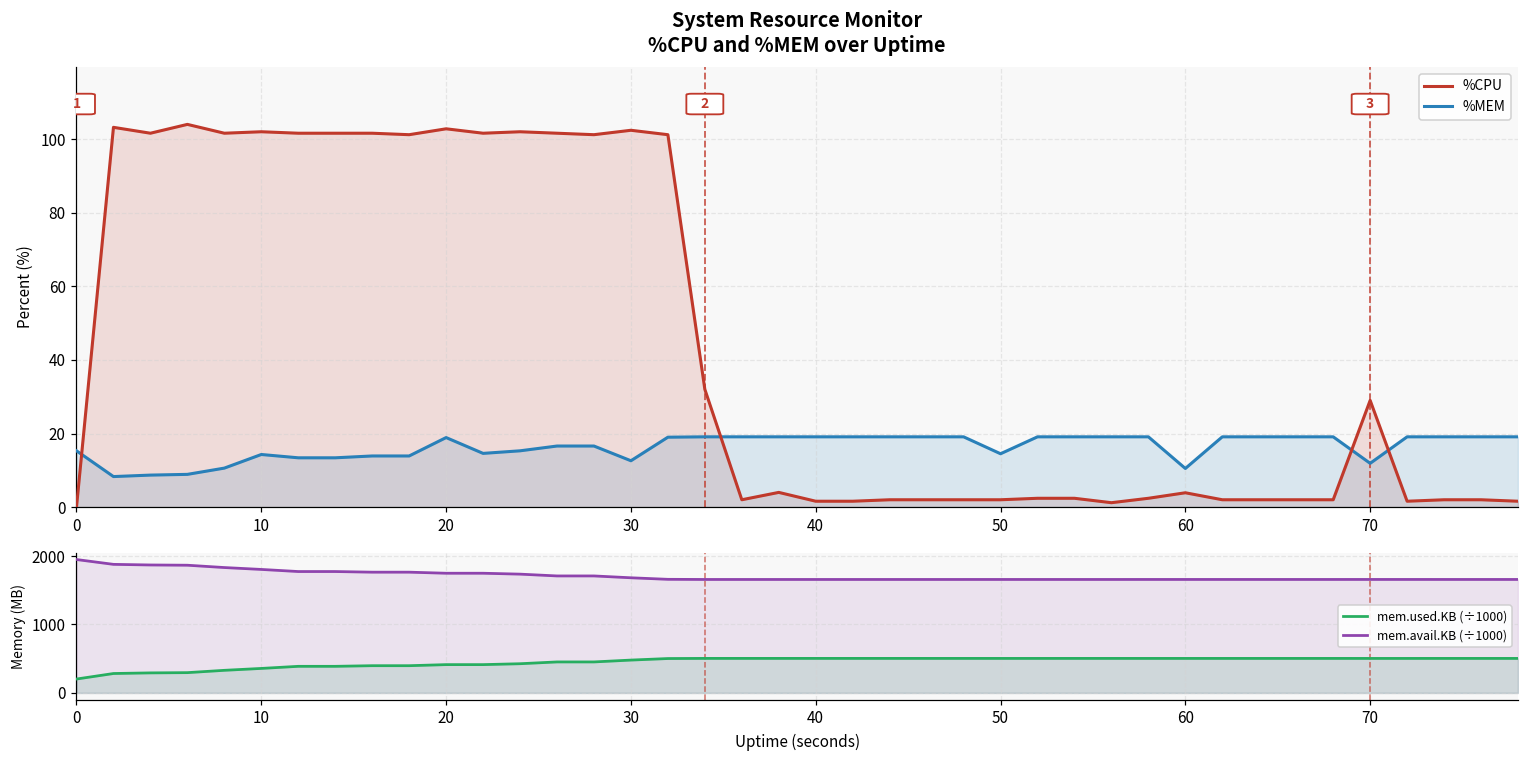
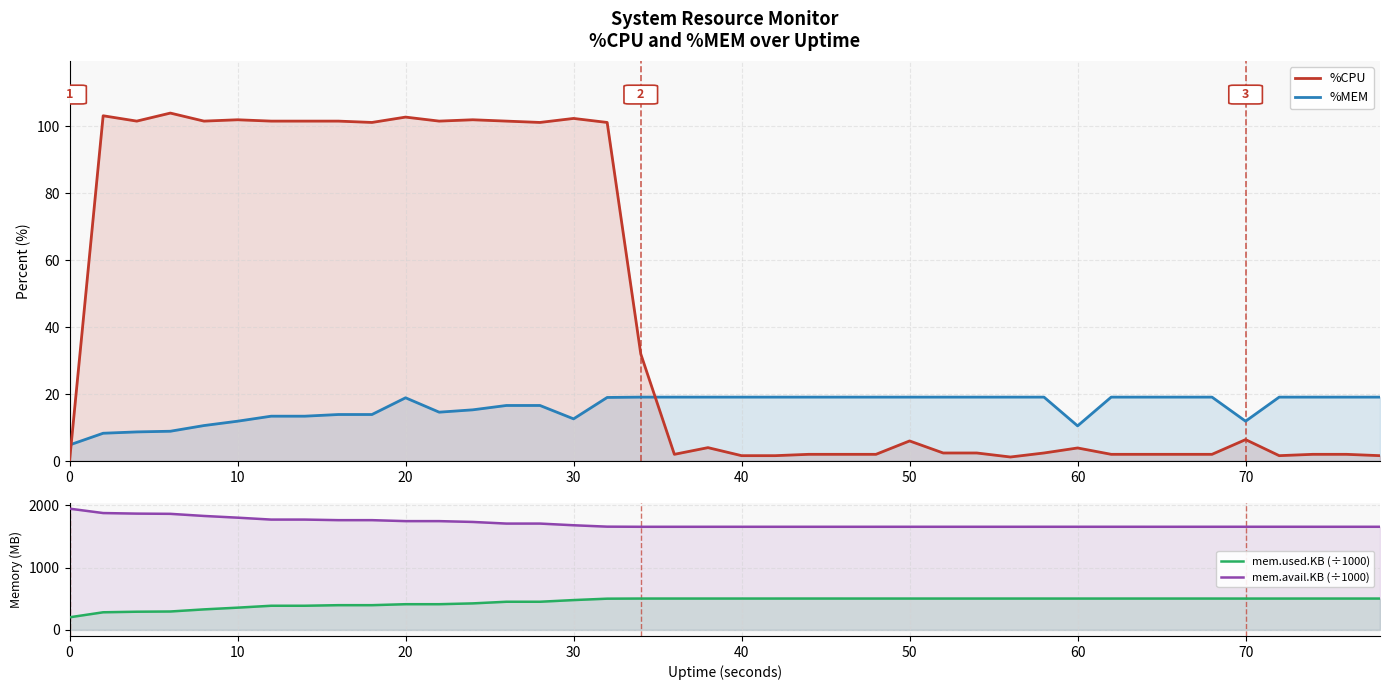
System Resource Monitor %CPU and %MEM over Uptime, %MEM, 0: 15 -> 5
System Resource Monitor %CPU and %MEM over Uptime, %MEM, 10: 14 -> 12
System Resource Monitor %CPU and %MEM over Uptime, %CPU, 50: 2 -> 6
System Resource Monitor %CPU and %MEM over Uptime, %MEM, 50: 15 -> 19
System Resource Monitor %CPU and %MEM over Uptime, %CPU, 70: 29 -> 6
